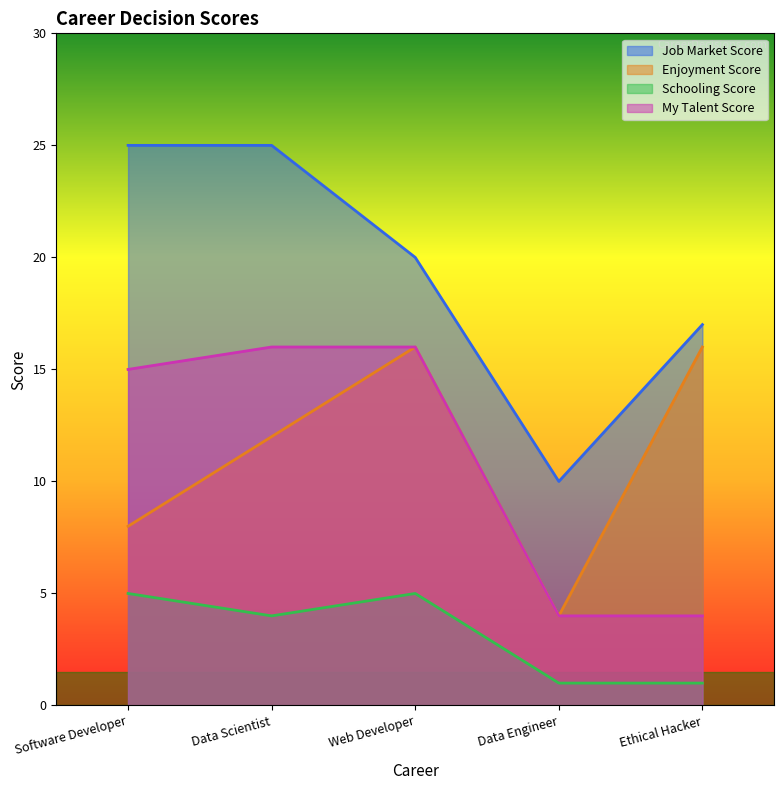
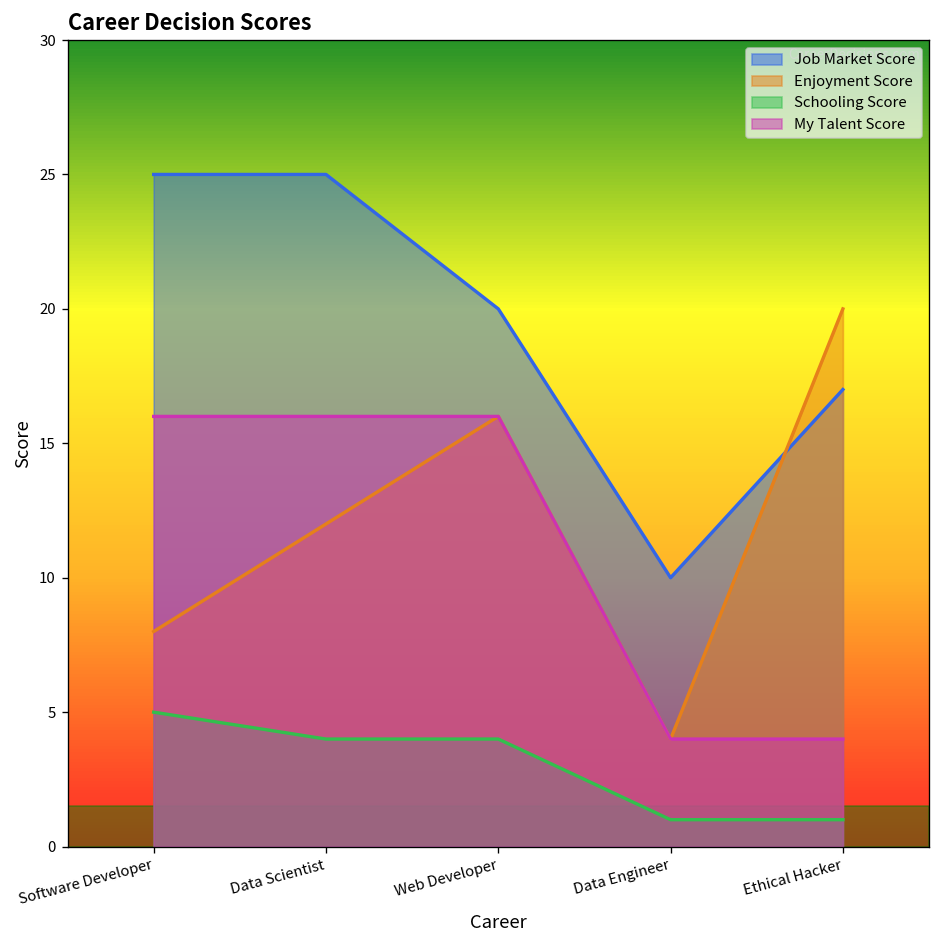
My Talent Score, Software Developer: 15 -> 16
Schooling Score, Web Developer: 5 -> 4
Enjoyment Score, Ethical Hacker: 16 -> 20
